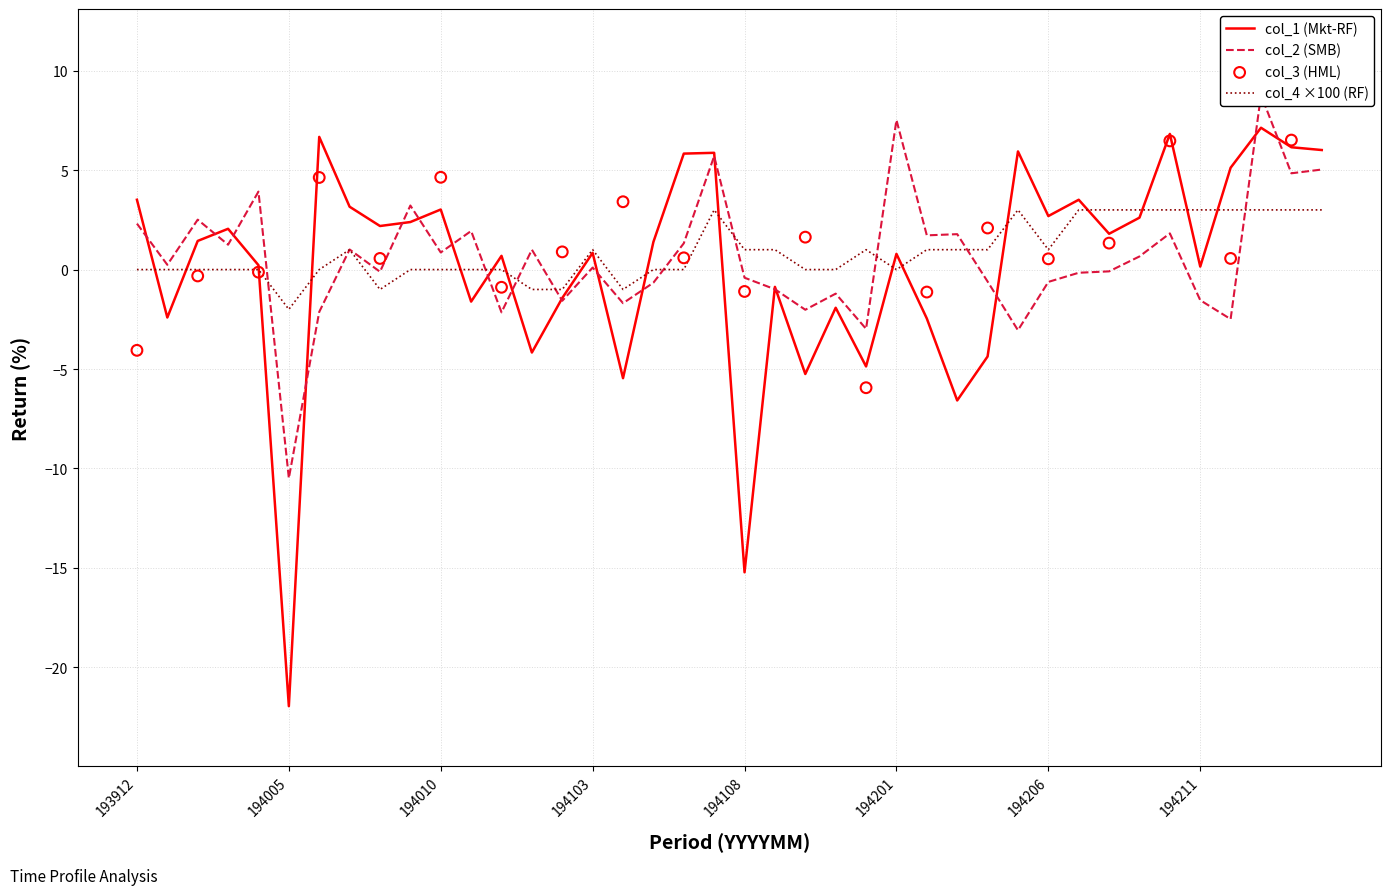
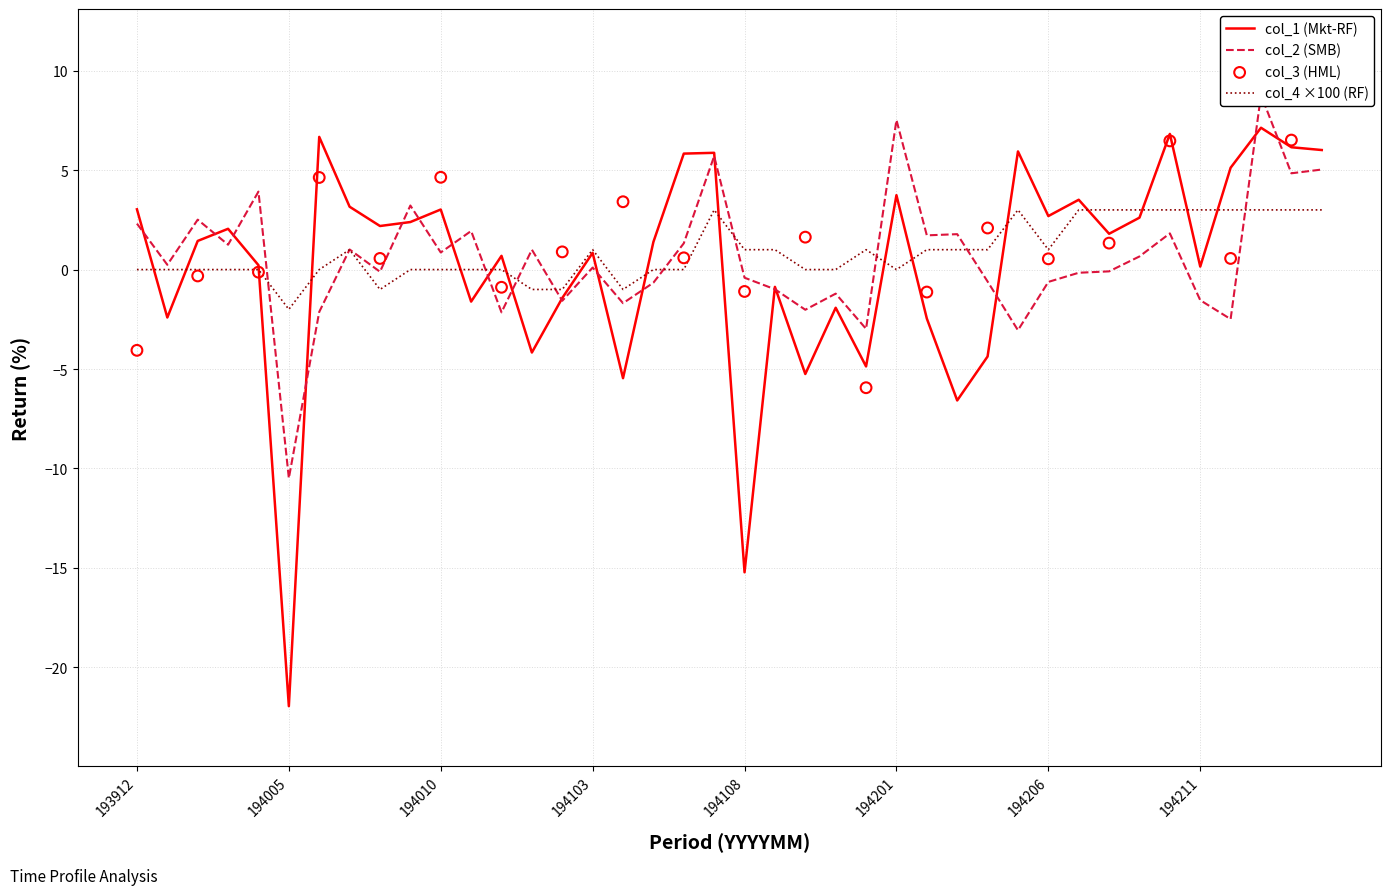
col_1 (Mkt-RF), 193912: 3.5 -> 3.0
col_1 (Mkt-RF), 194201: 0.8 -> 3.7
